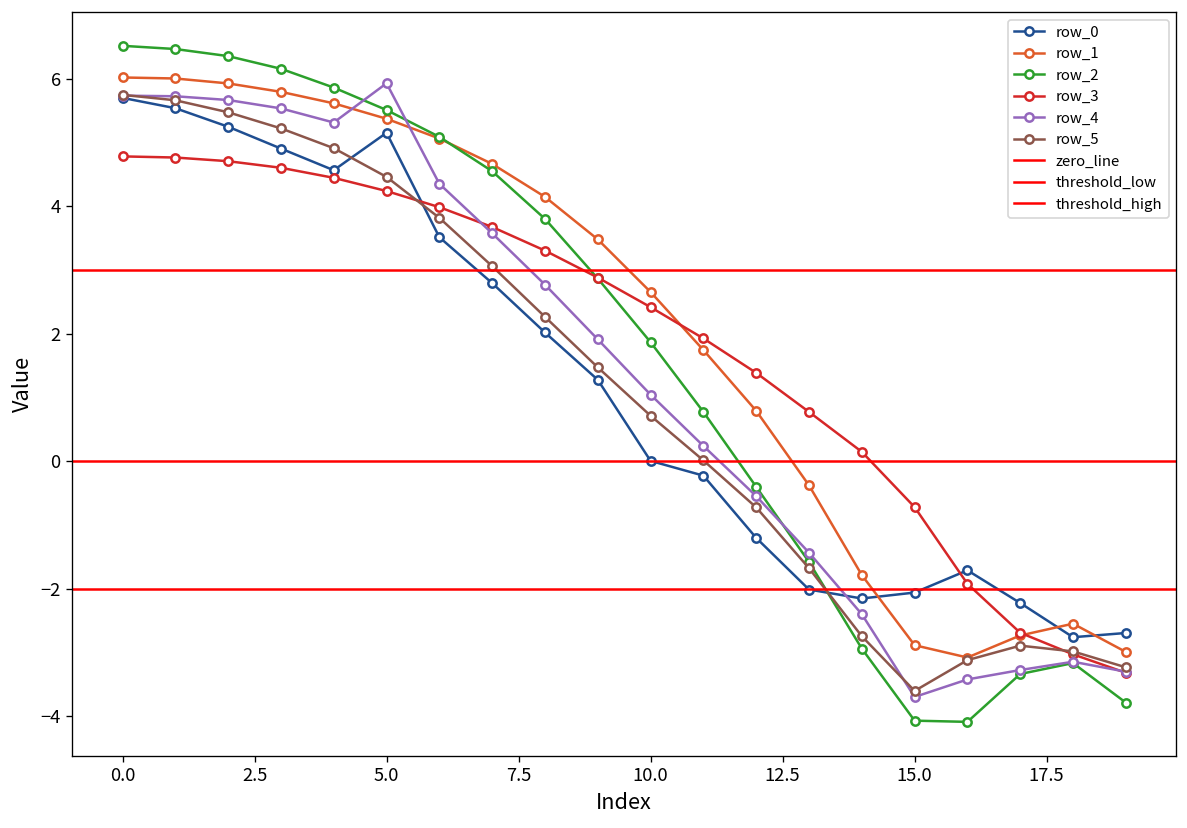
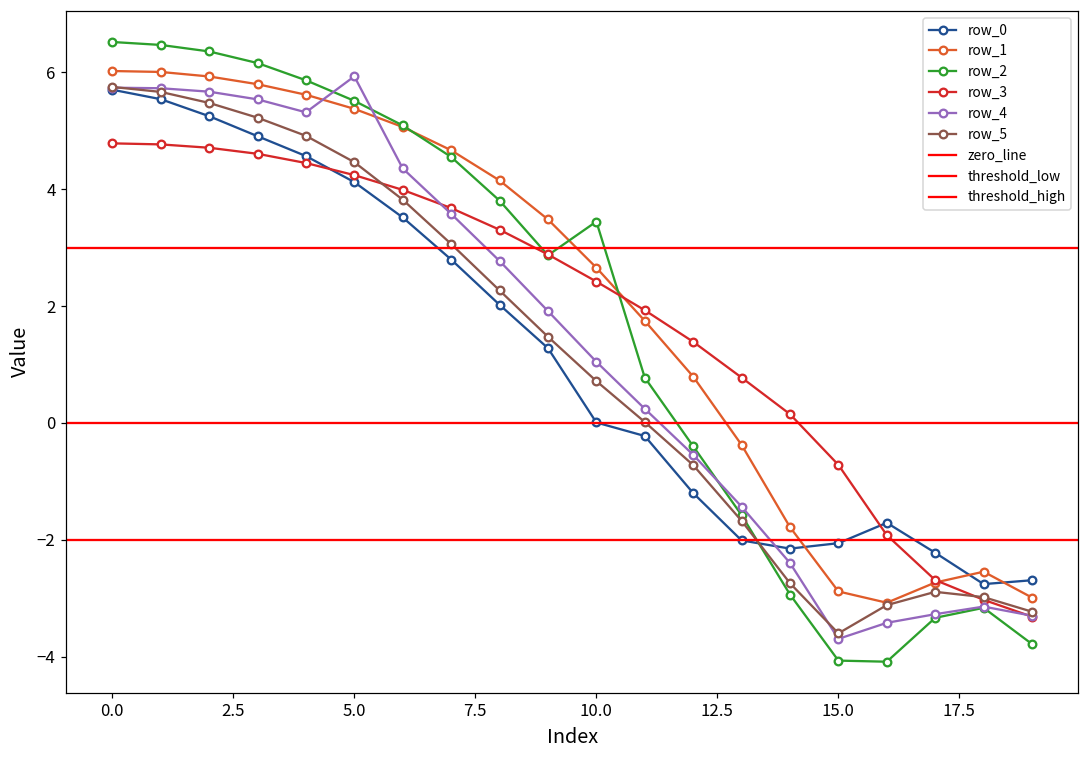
row_0, 5.0: 5.2 -> 4.1
row_2, 10.0: 1.9 -> 3.4
